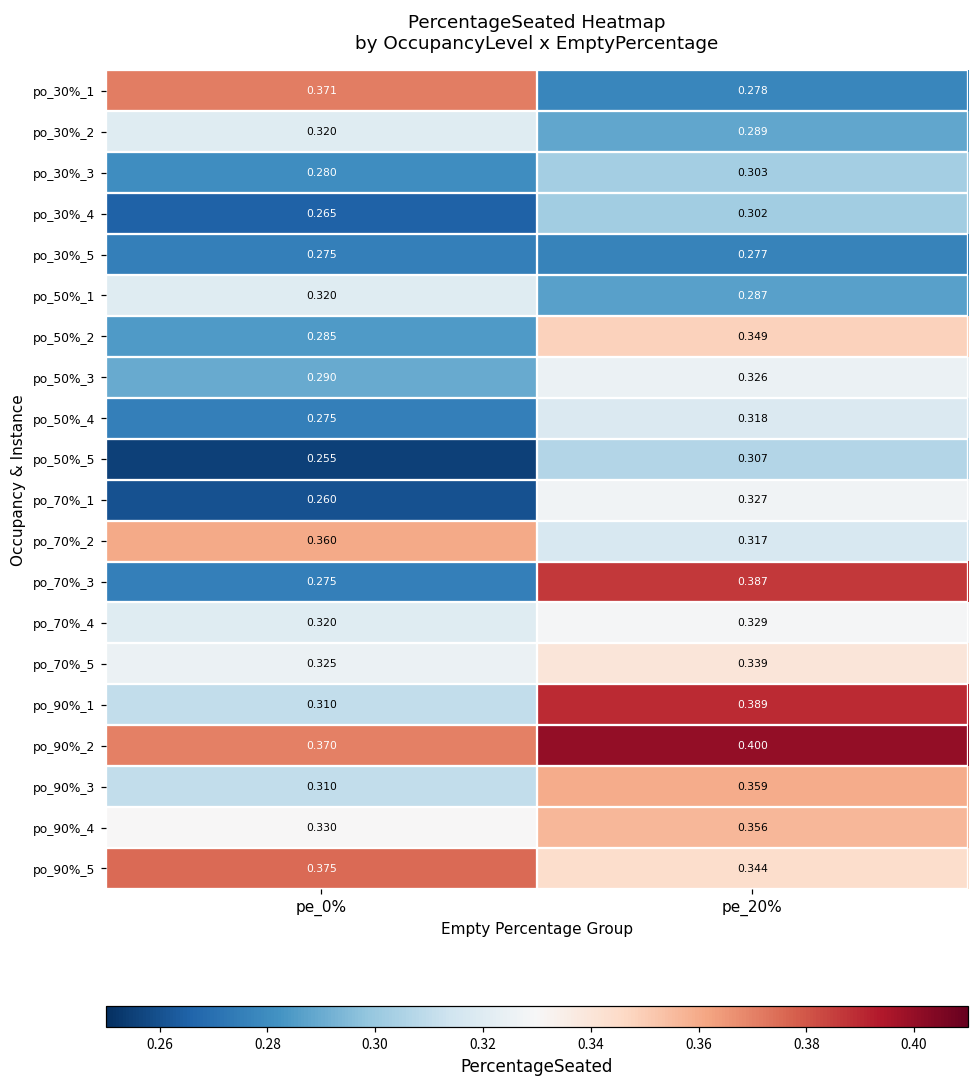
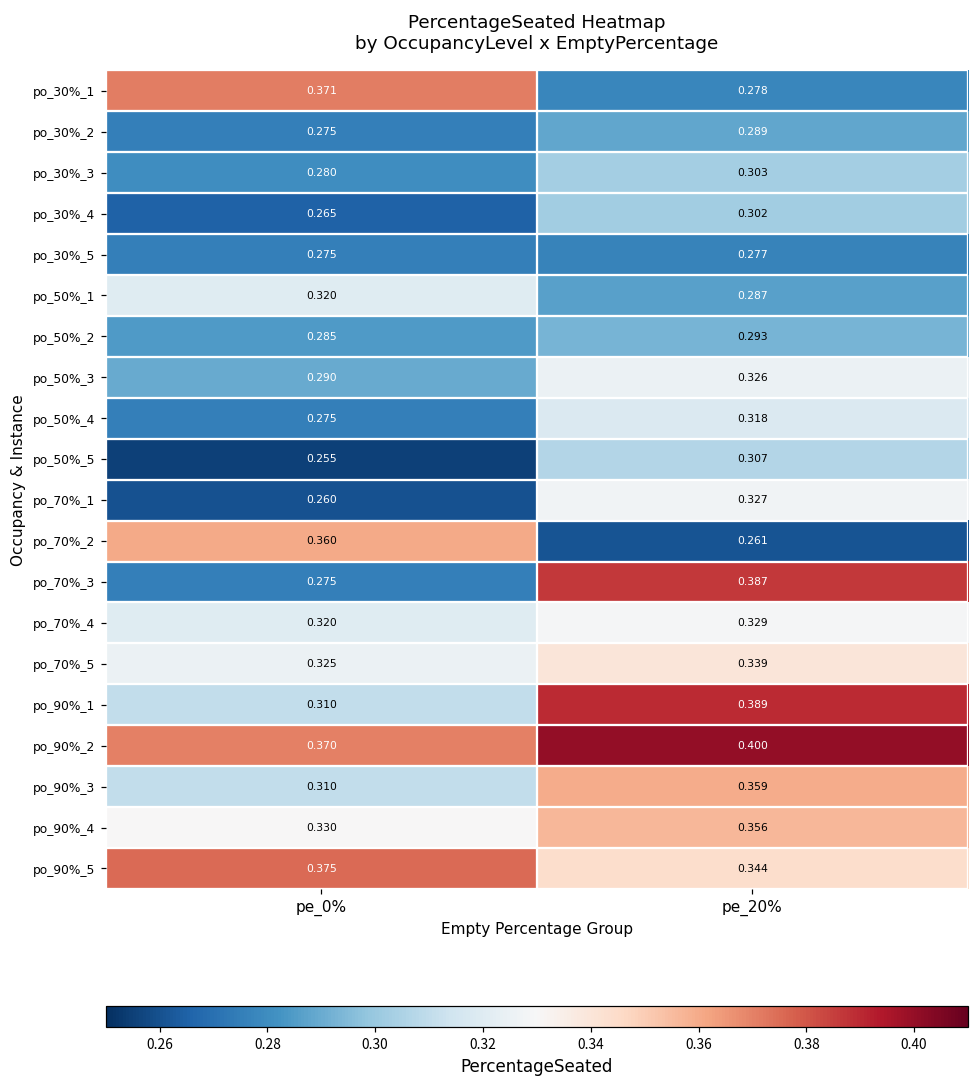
po_30%_2, pe_0%: 0.320 -> 0.275
po_50%_2, pe_20%: 0.349 -> 0.293
po_70%_2, pe_20%: 0.317 -> 0.261
